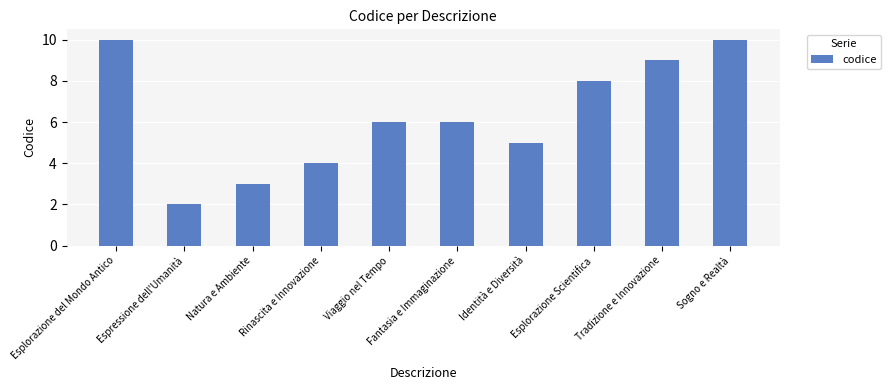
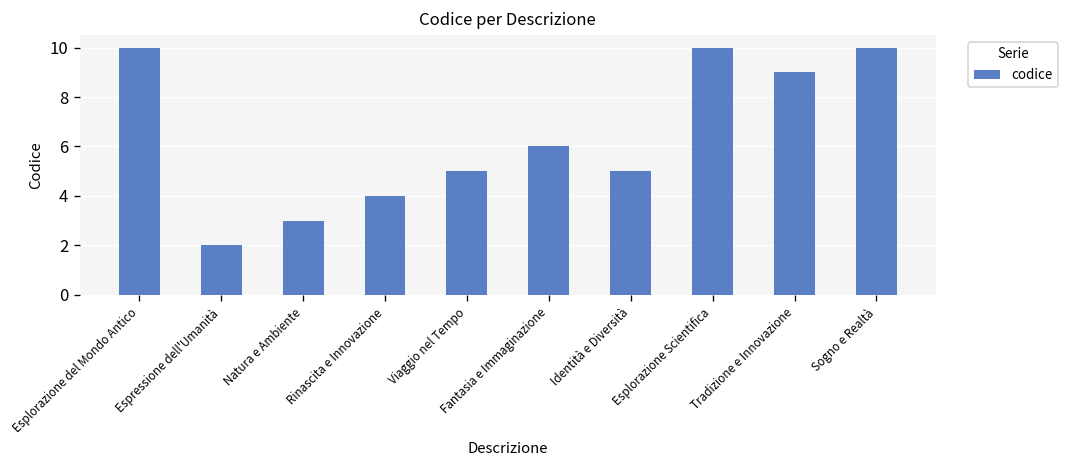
Viaggio nel Tempo: 6 -> 5
Esplorazione Scientifica: 8 -> 10
